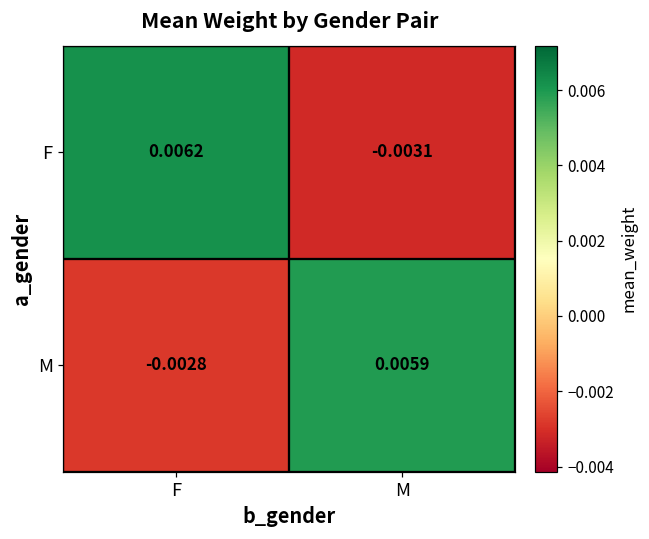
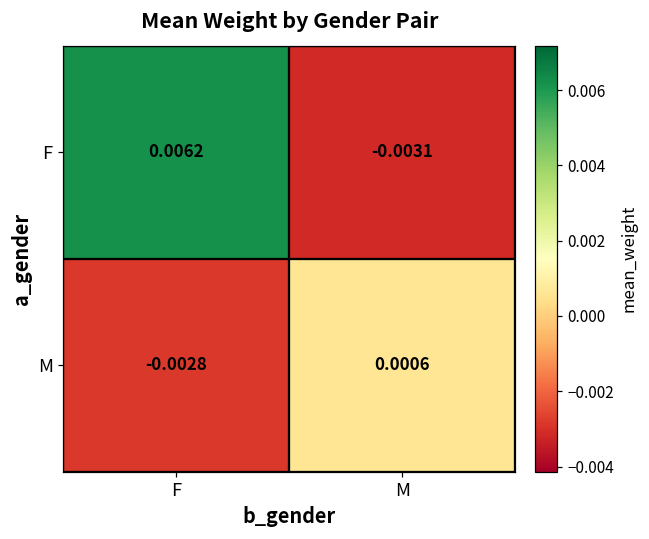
M, M: 0.0059 -> 0.0006
